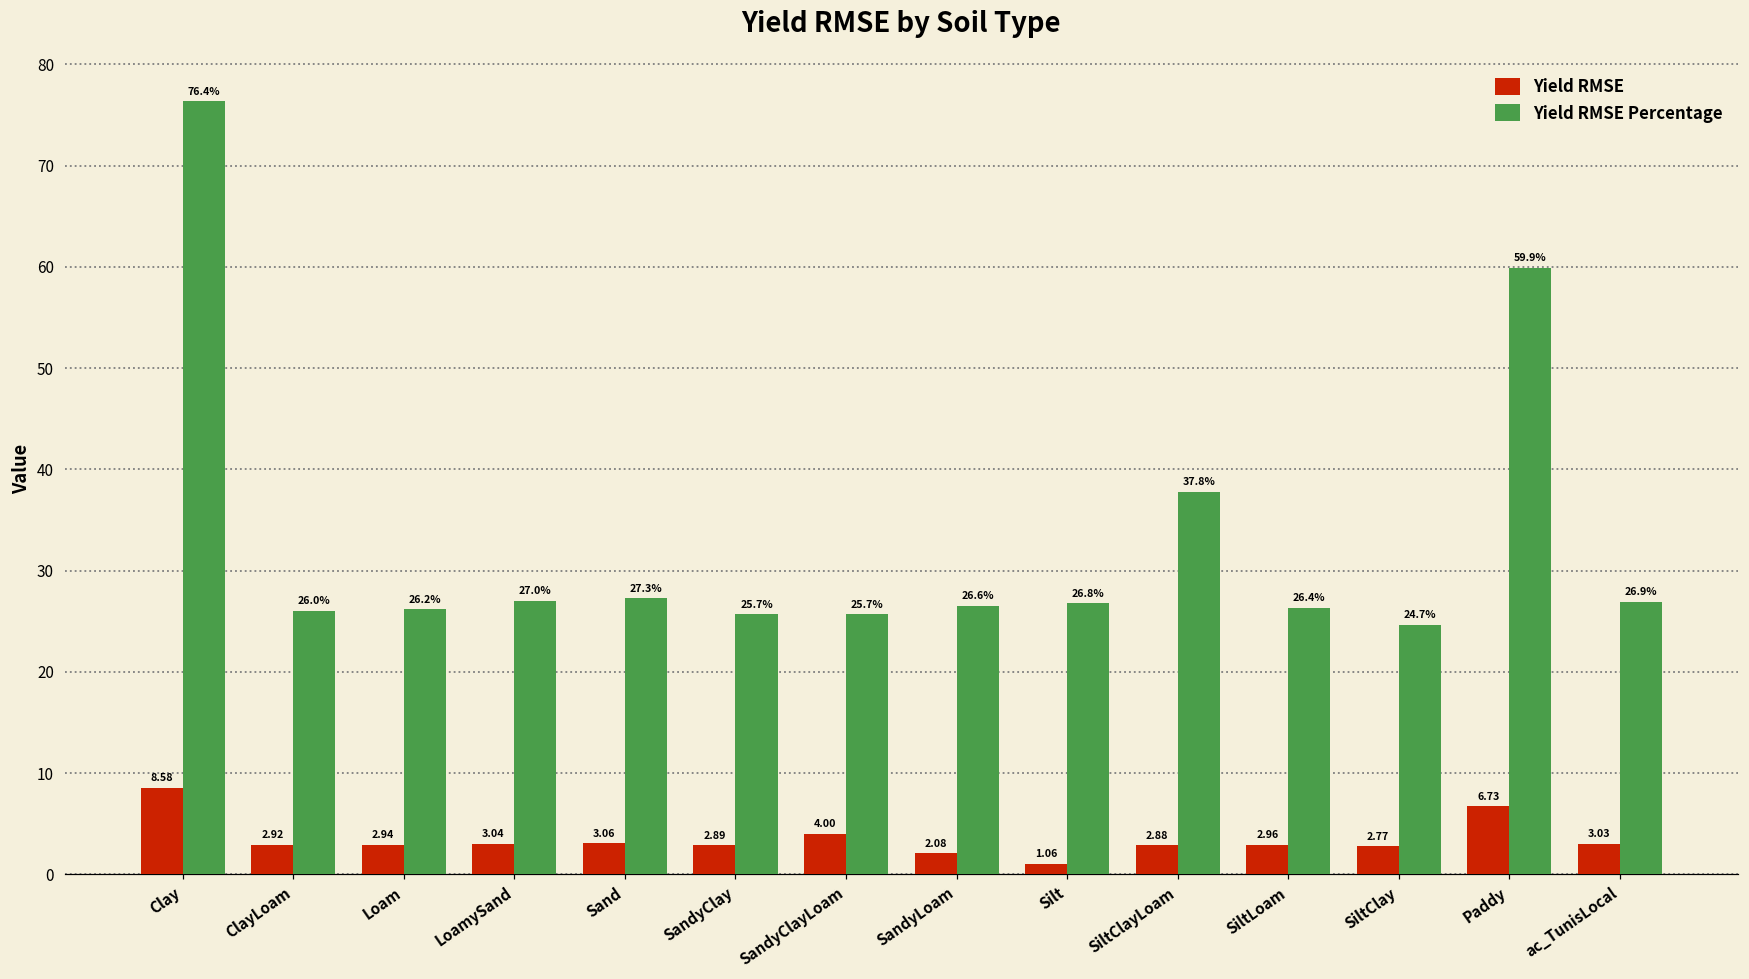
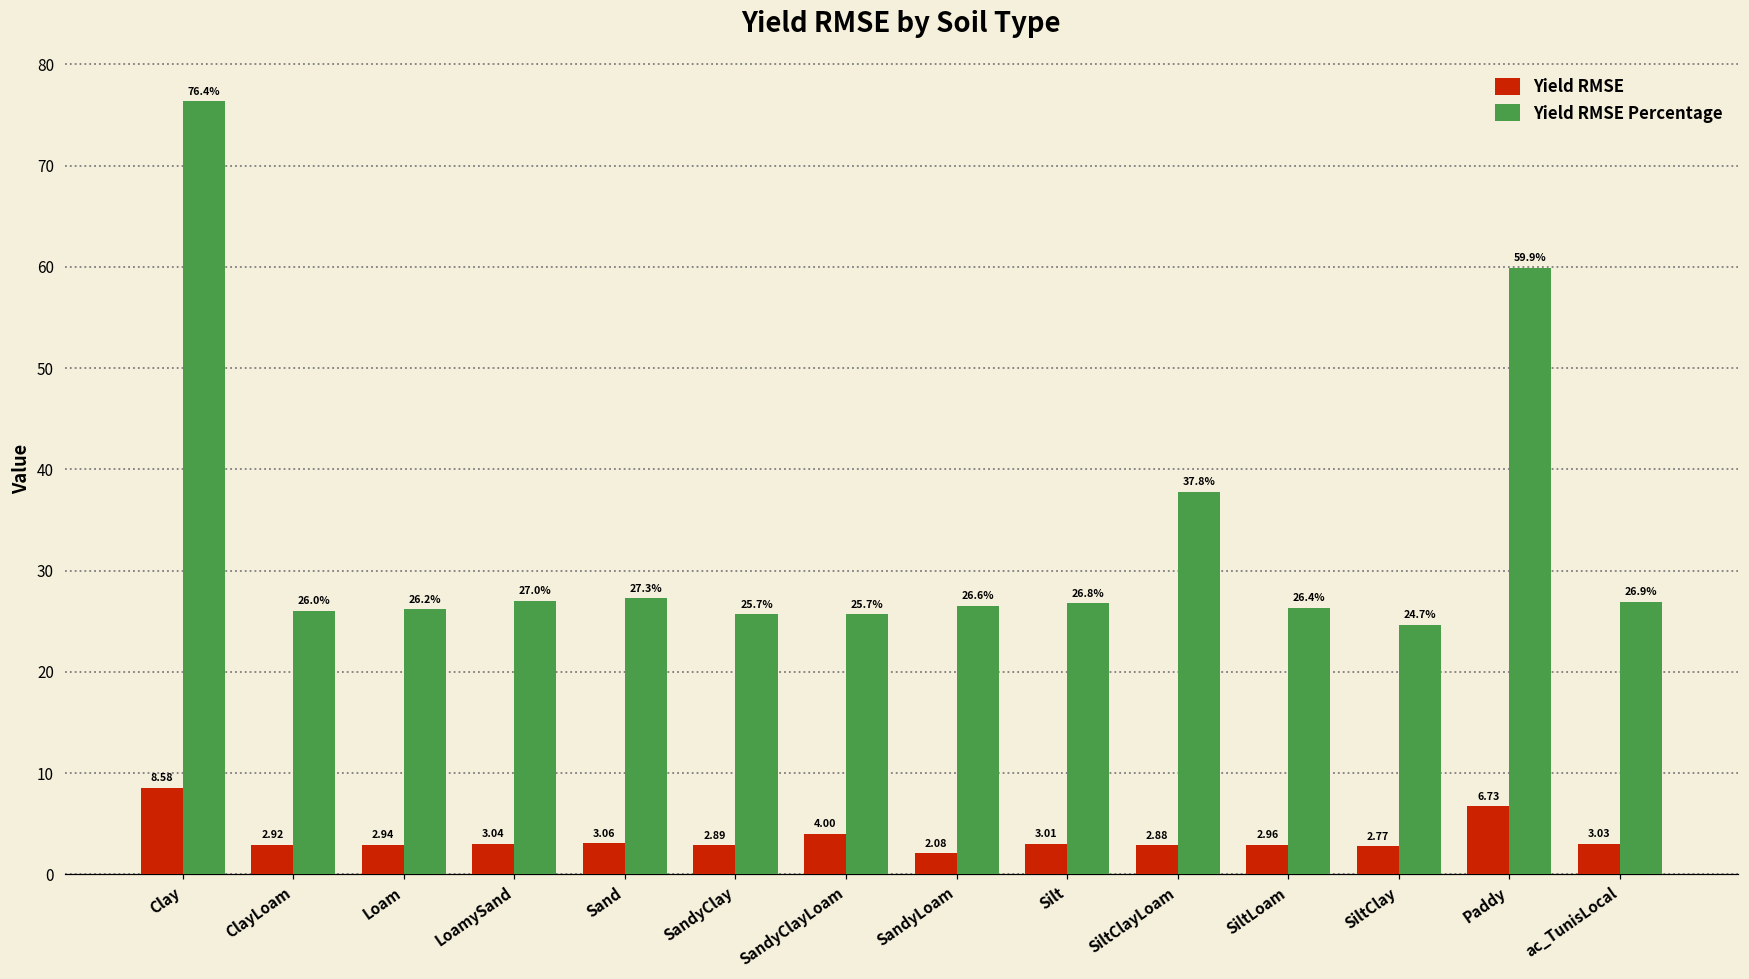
Yield RMSE, Silt: 1.06 -> 3.01
